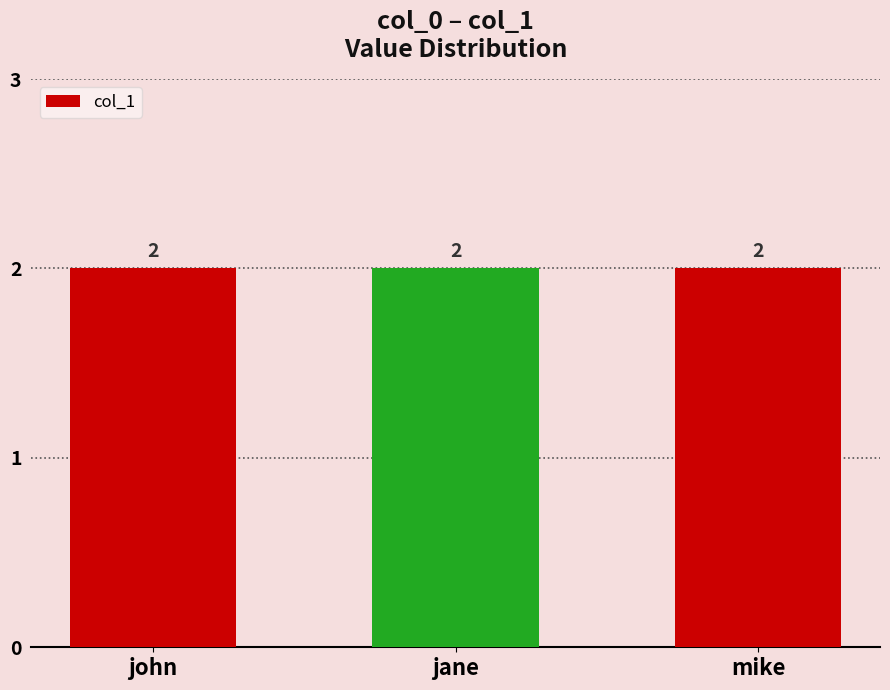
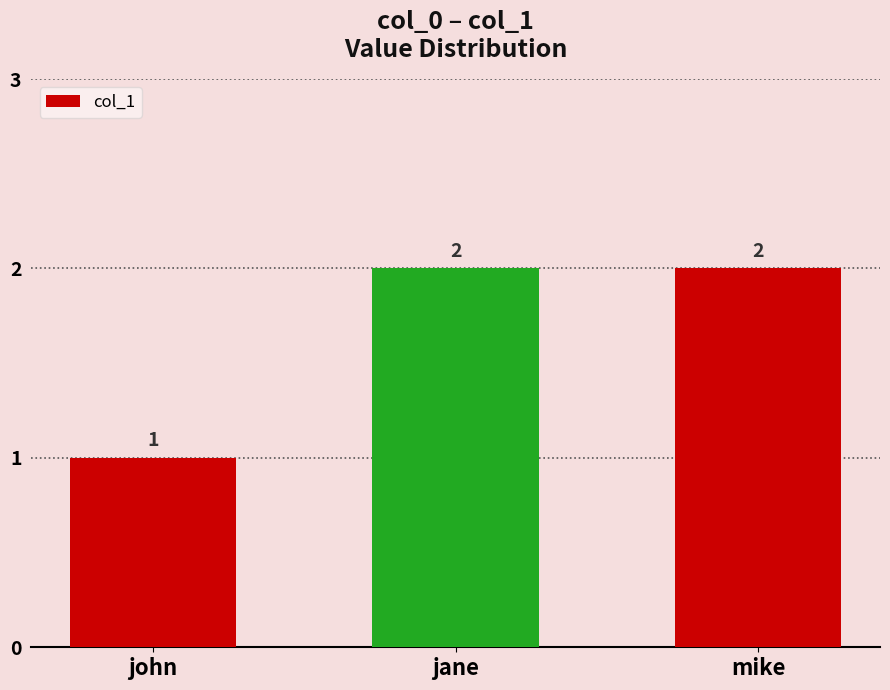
john: 2 -> 1
